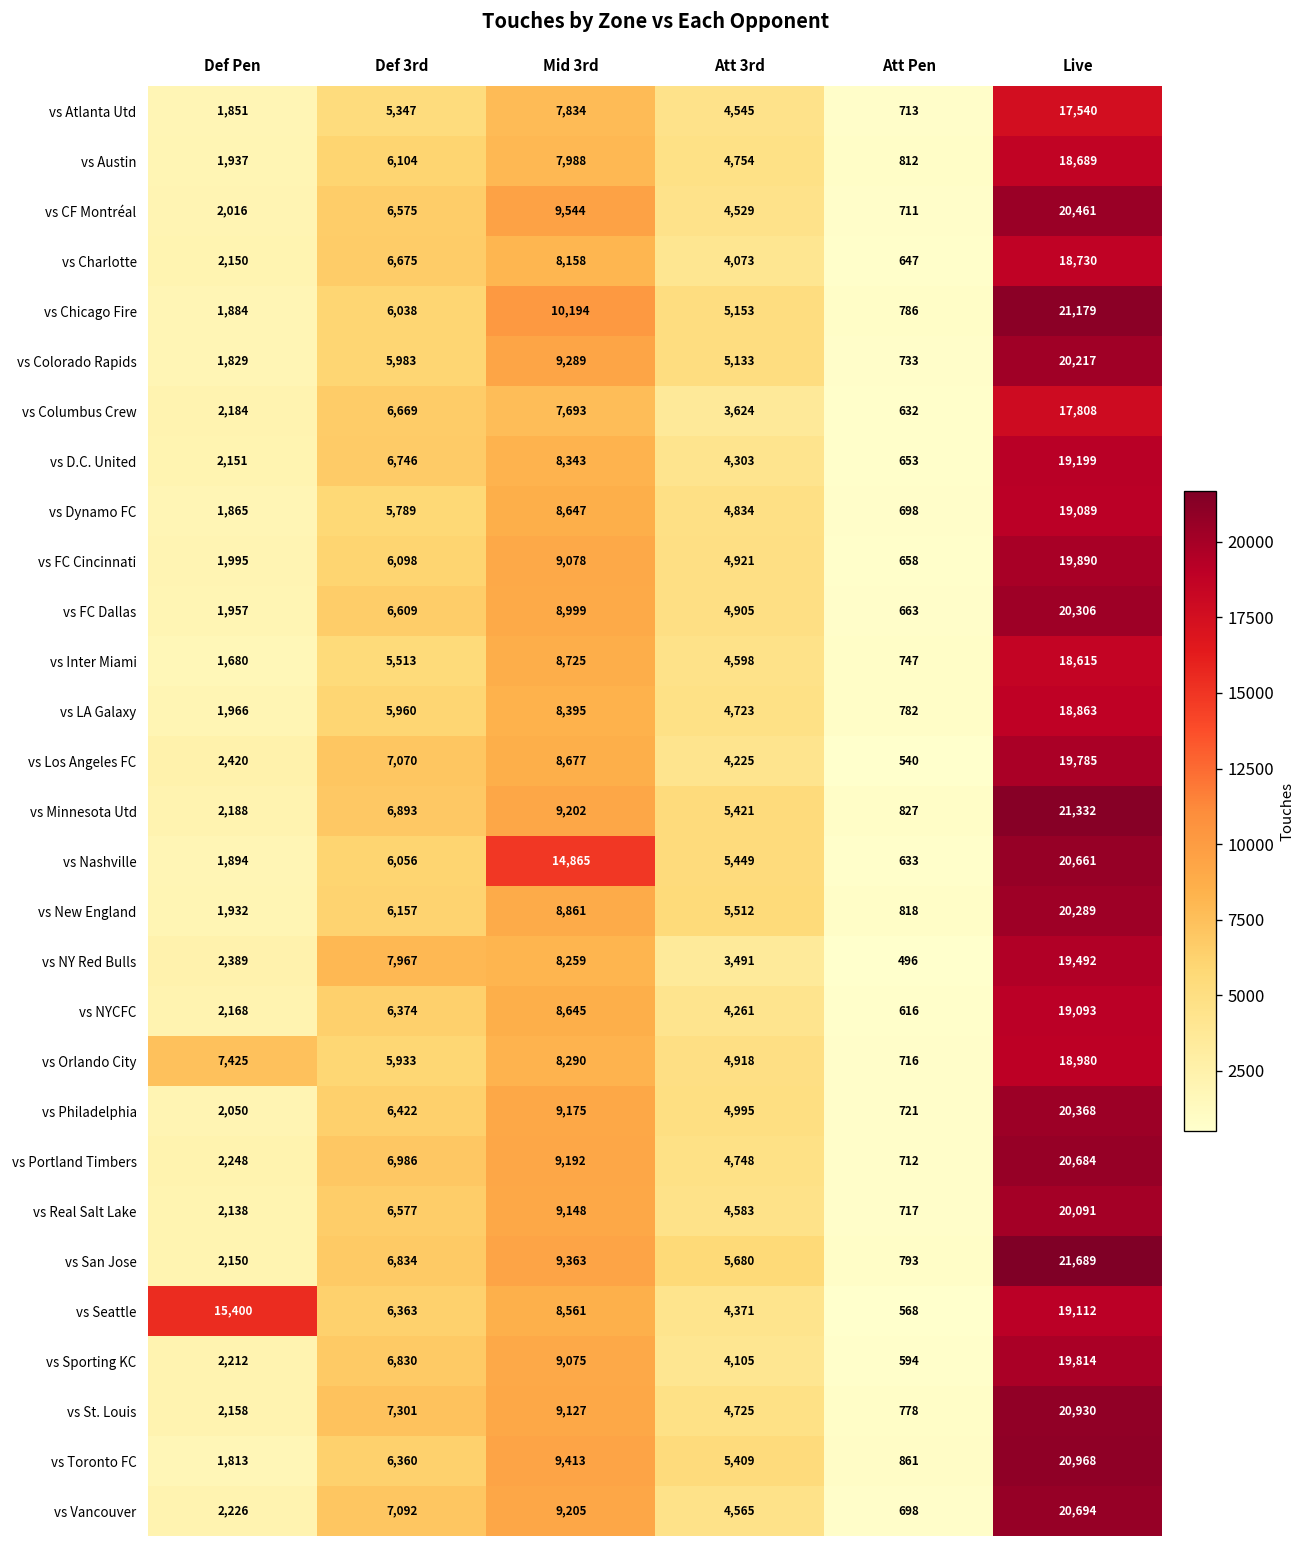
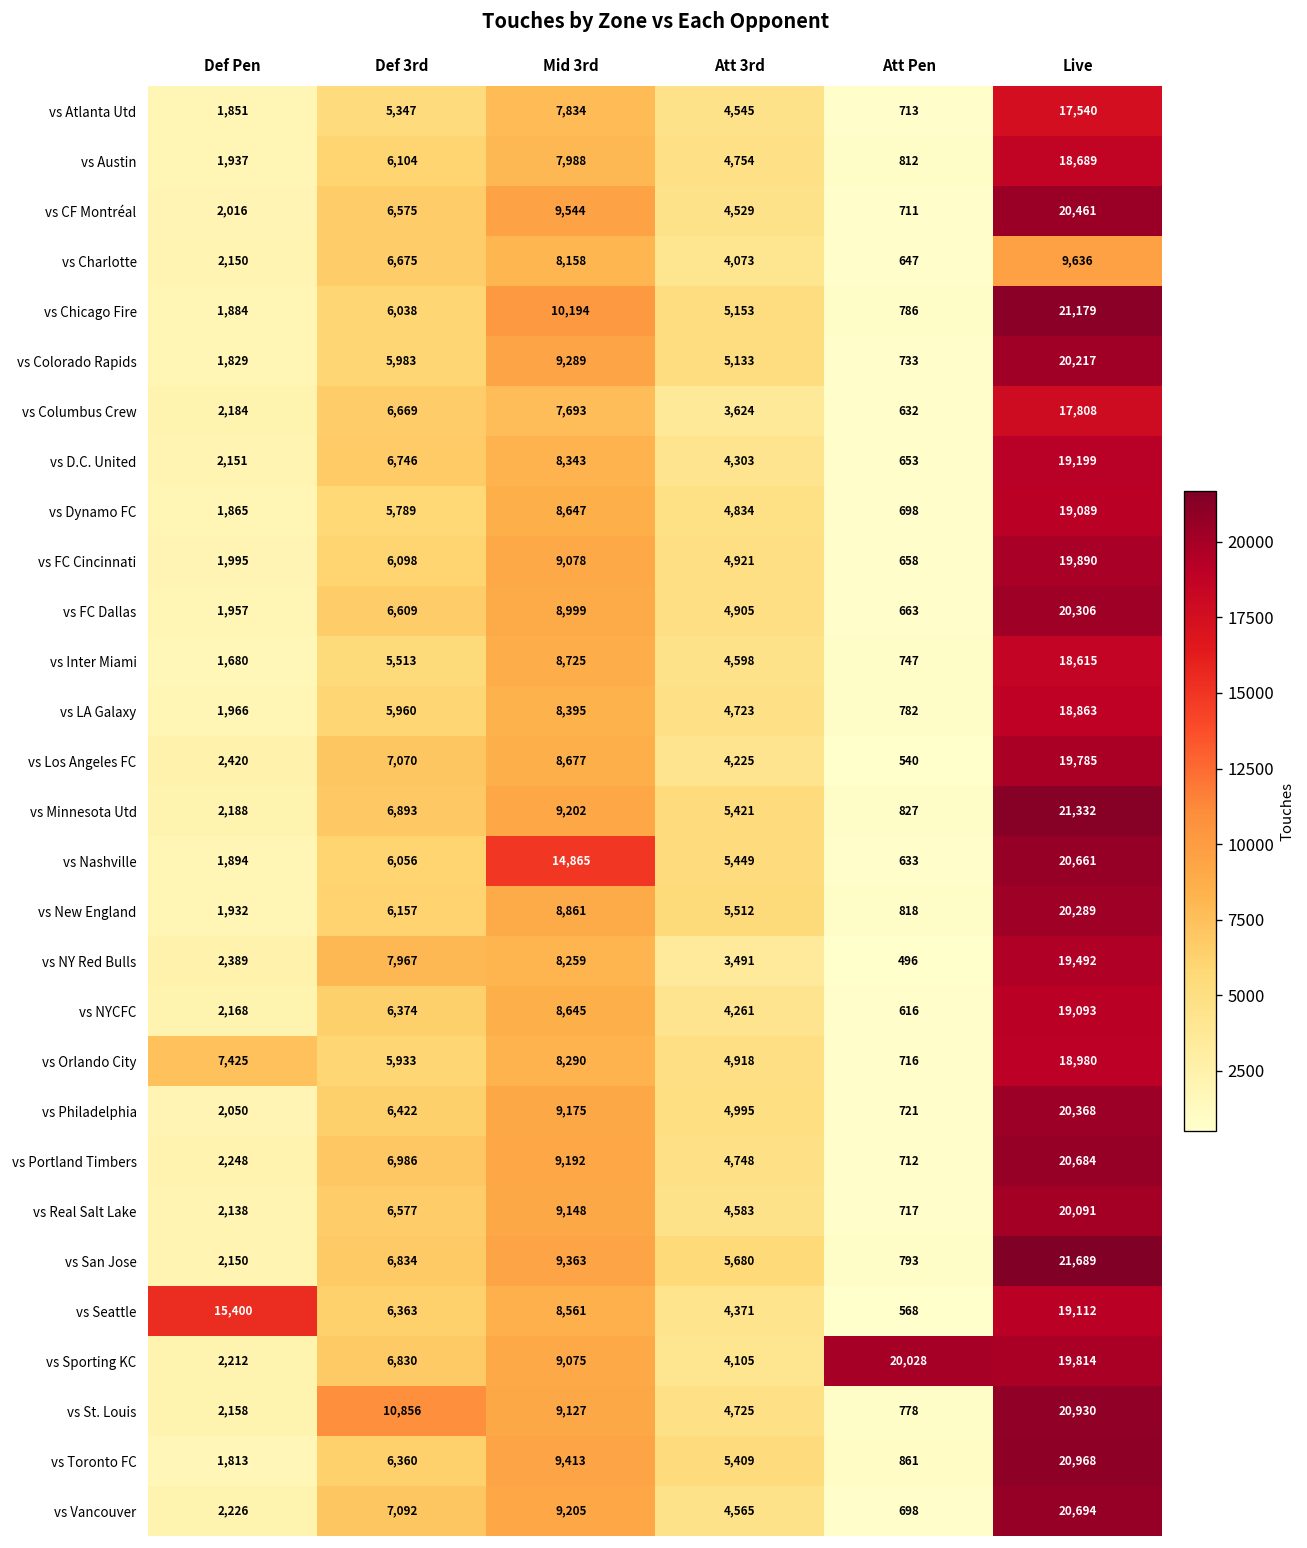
vs Charlotte, Live: 18,730 -> 9,636
vs Sporting KC, Att Pen: 594 -> 20,028
vs St. Louis, Def 3rd: 7,301 -> 10,856
